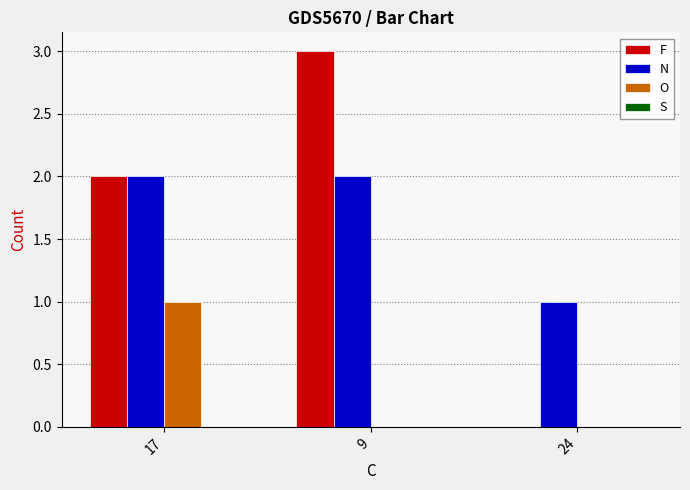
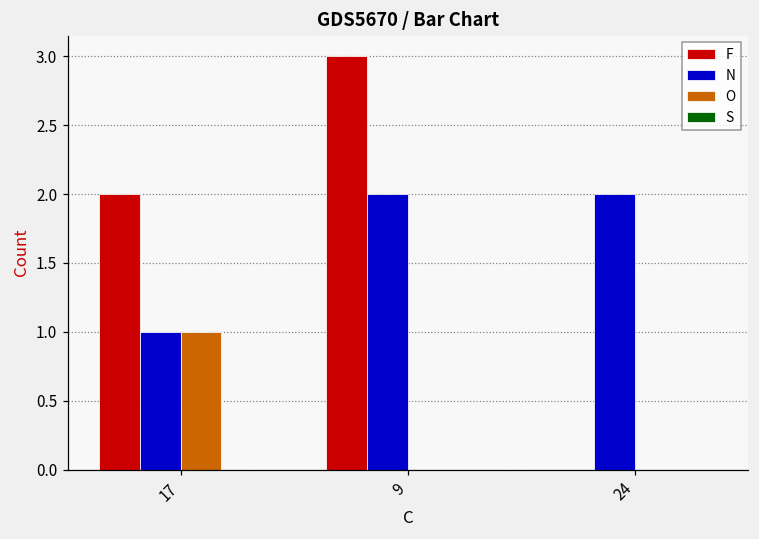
N, 17: 2 -> 1
N, 24: 1 -> 2
